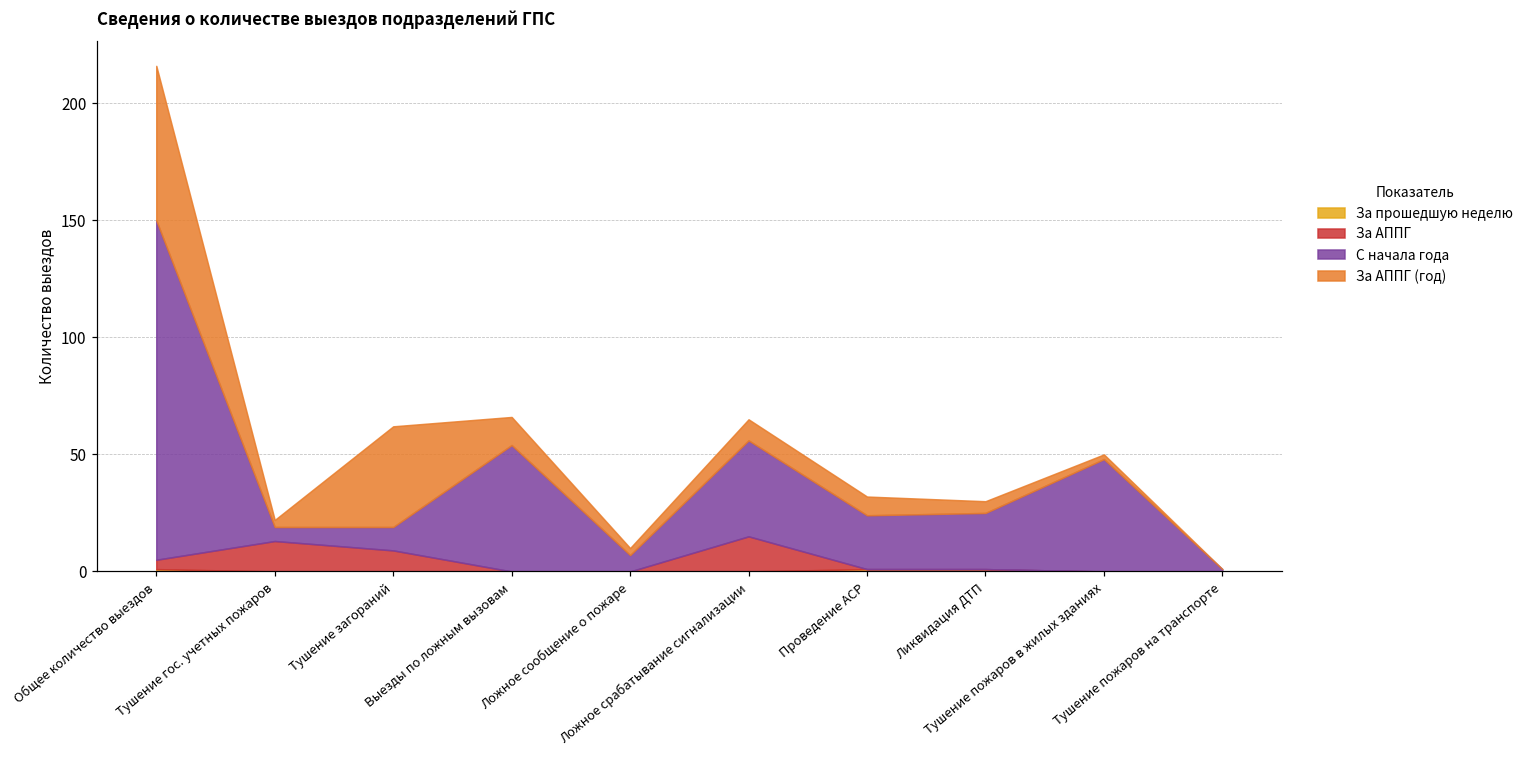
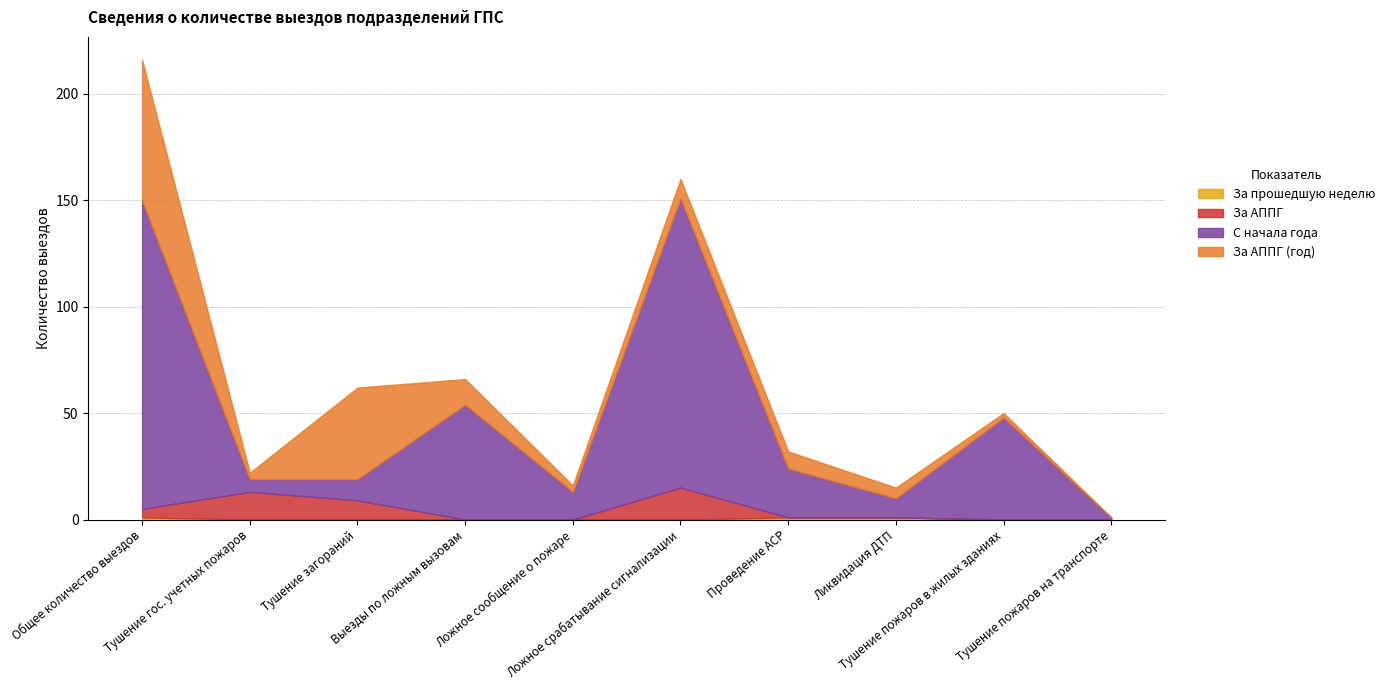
С начала года, Ложное сообщение о пожаре: 7 -> 13
С начала года, Ложное срабатывание сигнализации: 41 -> 136
С начала года, Ликвидация ДТП: 24 -> 9
